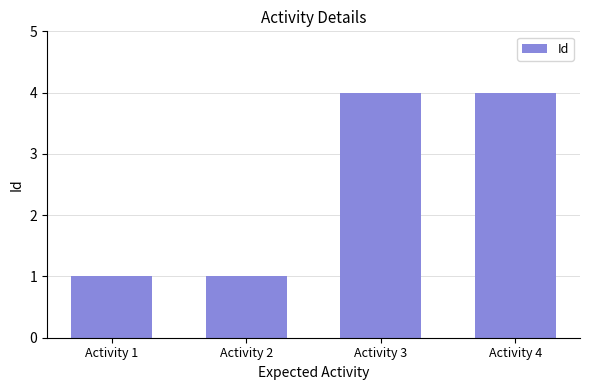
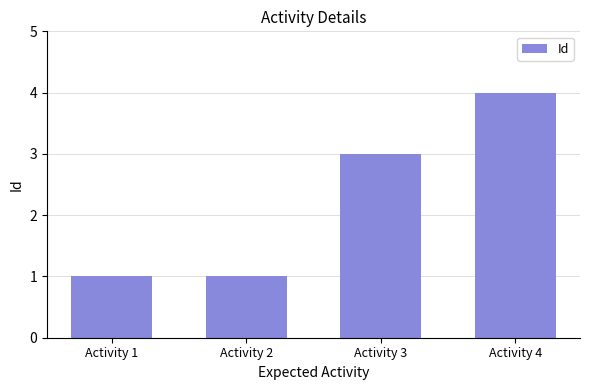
Activity 3: 4 -> 3
